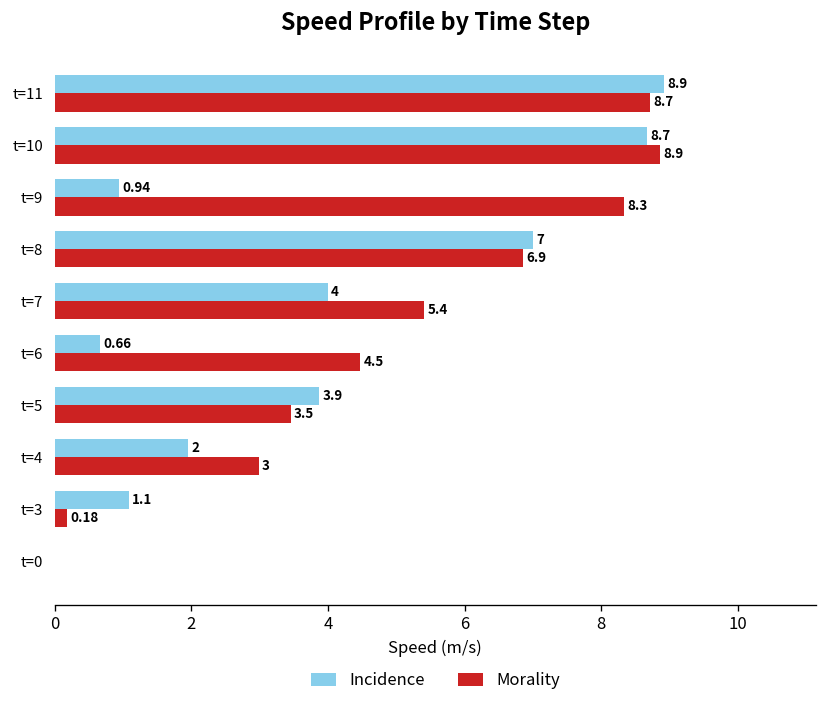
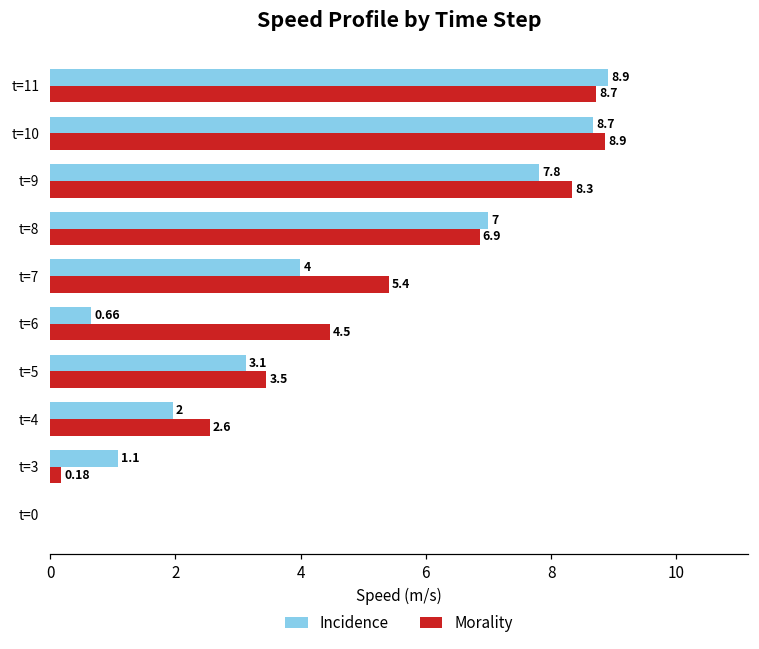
Incidence, t=9: 0.94 -> 7.8
Incidence, t=5: 3.9 -> 3.1
Morality, t=4: 3 -> 2.6
